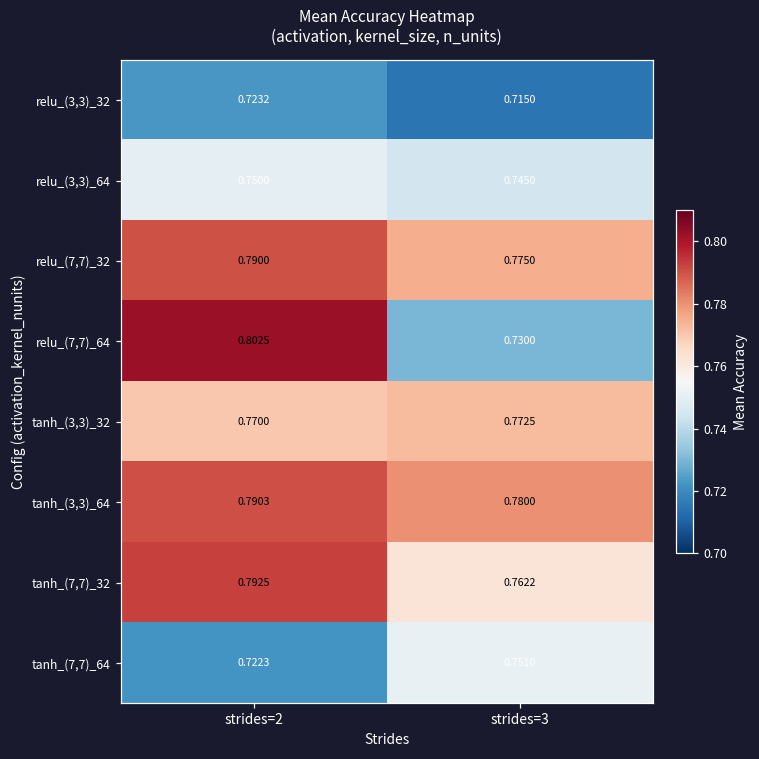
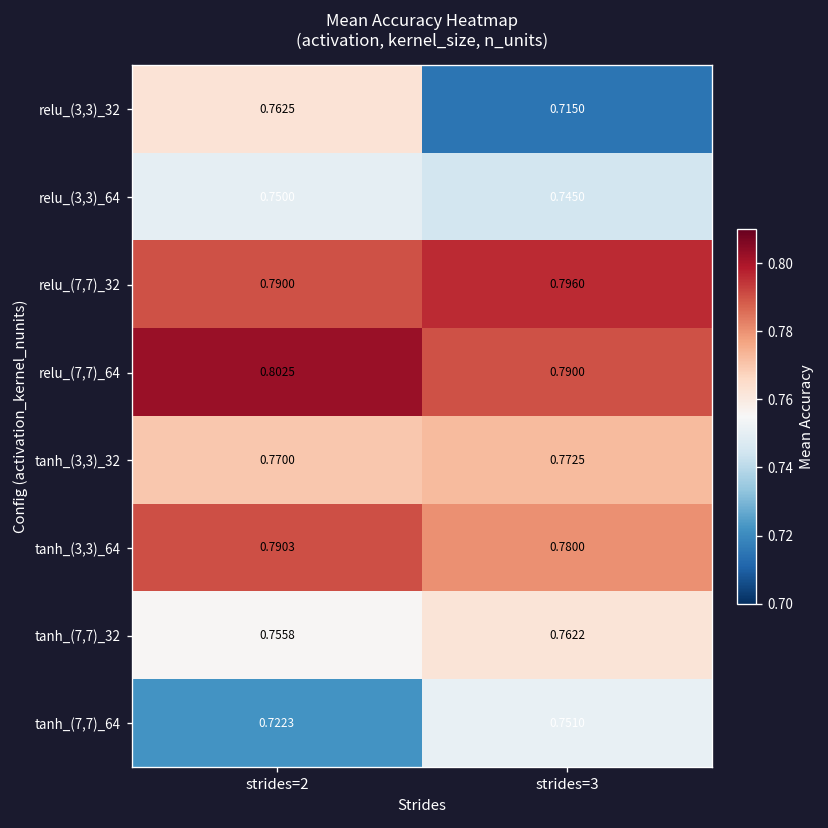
relu_(3,3)_32, strides=2: 0.7232 -> 0.7625
relu_(7,7)_32, strides=3: 0.7750 -> 0.7960
relu_(7,7)_64, strides=3: 0.7300 -> 0.7900
tanh_(7,7)_32, strides=2: 0.7925 -> 0.7558
